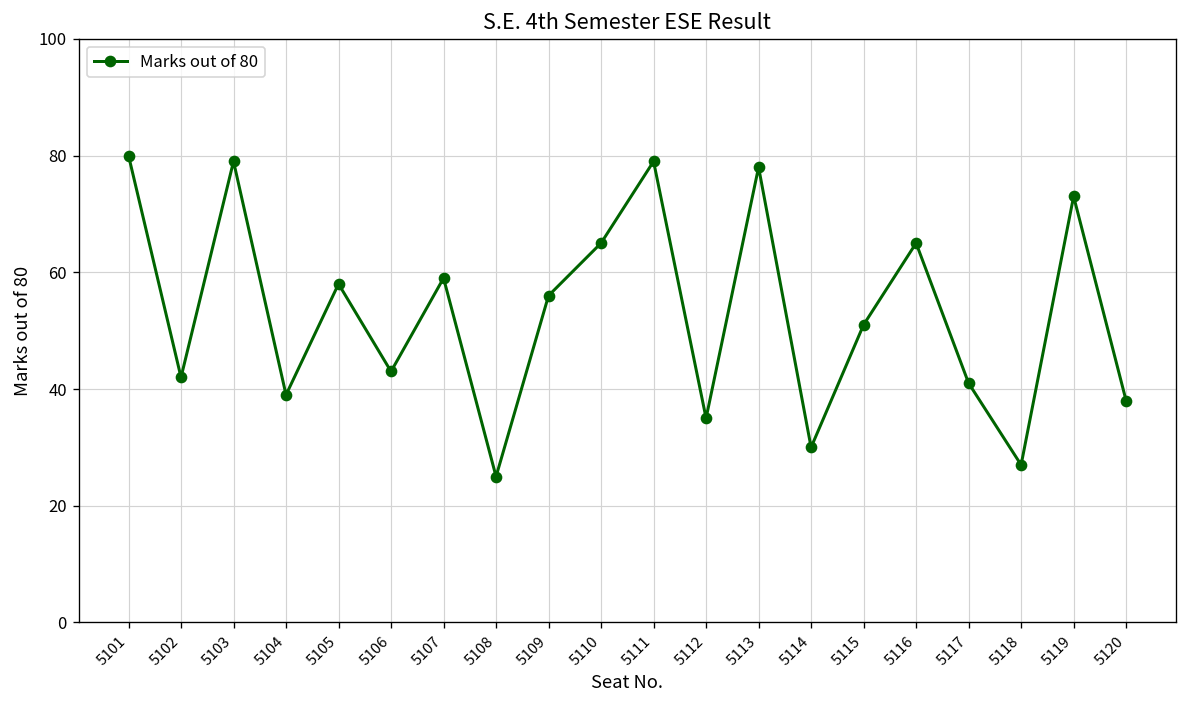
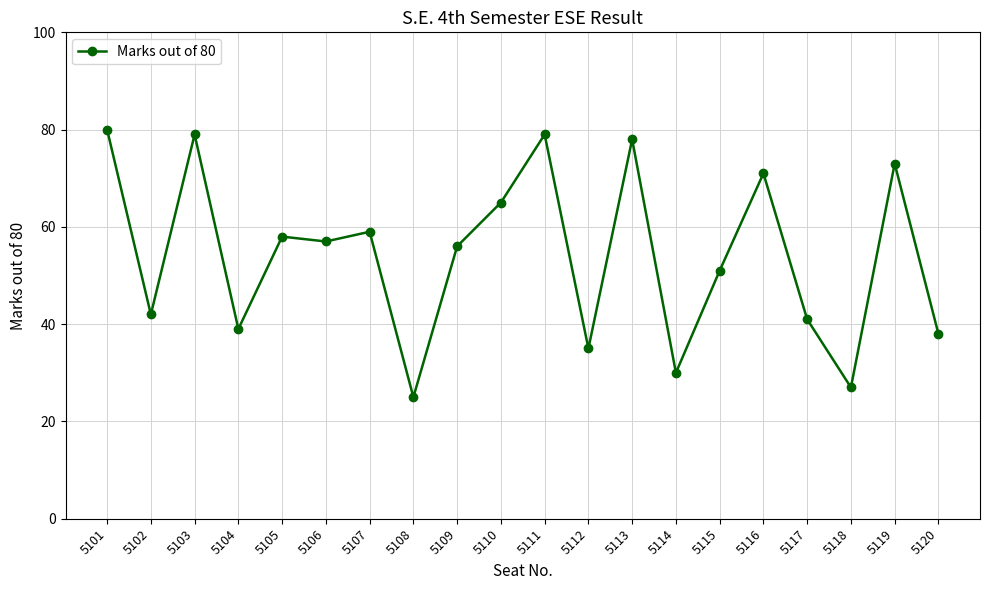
5106: 43 -> 57
5116: 65 -> 71
